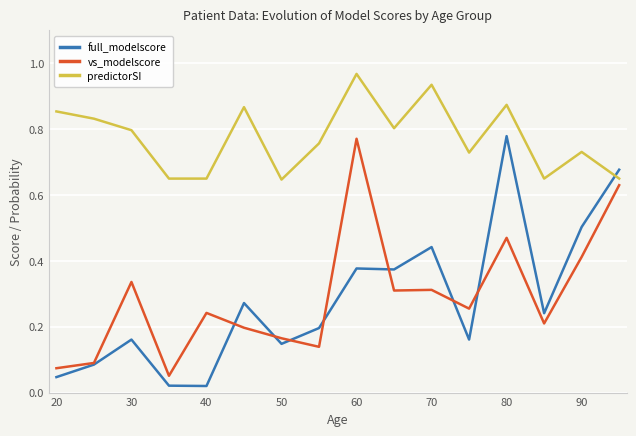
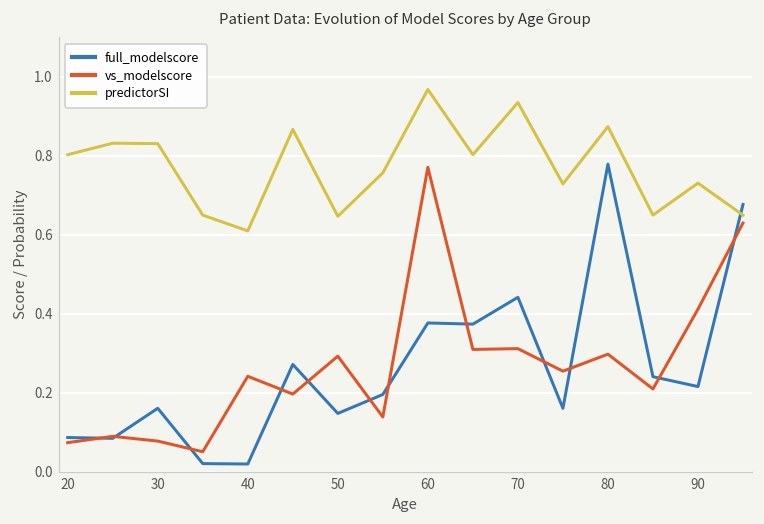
full_modelscore, 20: 0.05 -> 0.09
predictorSI, 20: 0.85 -> 0.80
vs_modelscore, 30: 0.34 -> 0.08
predictorSI, 30: 0.80 -> 0.83
predictorSI, 40: 0.65 -> 0.61
vs_modelscore, 50: 0.17 -> 0.29
vs_modelscore, 80: 0.47 -> 0.30
full_modelscore, 90: 0.50 -> 0.22
